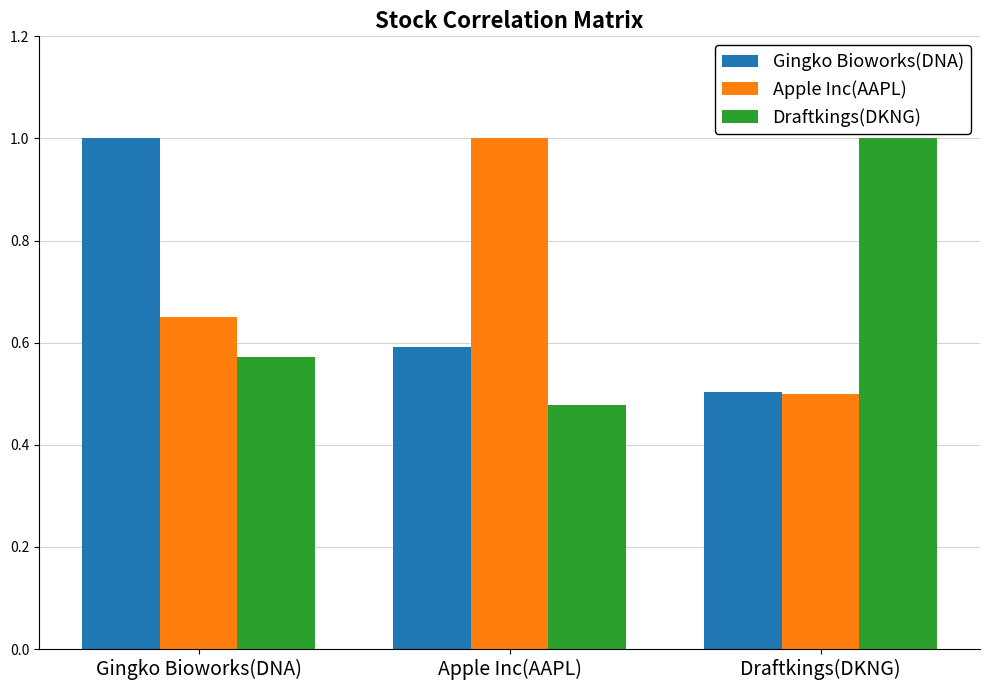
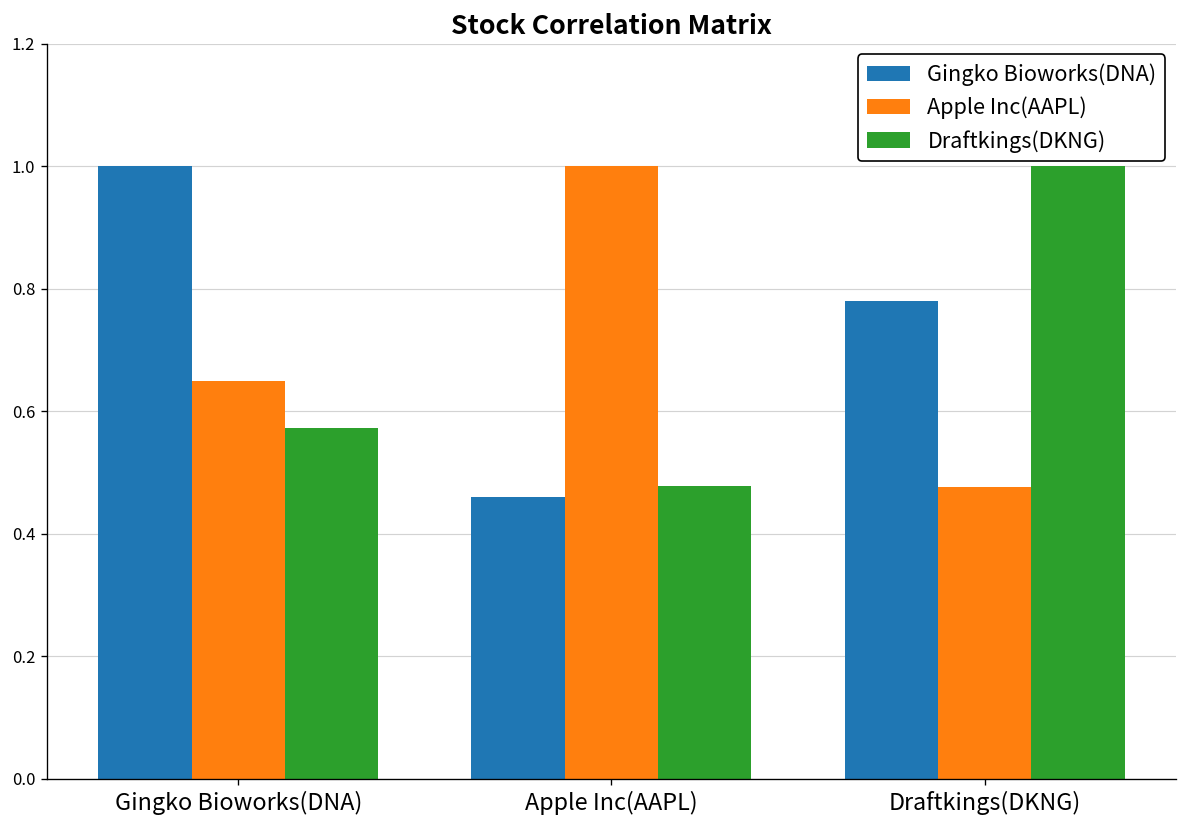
Gingko Bioworks(DNA), Apple Inc(AAPL): 0.59 -> 0.46
Gingko Bioworks(DNA), Draftkings(DKNG): 0.50 -> 0.78
Apple Inc(AAPL), Draftkings(DKNG): 0.50 -> 0.48
